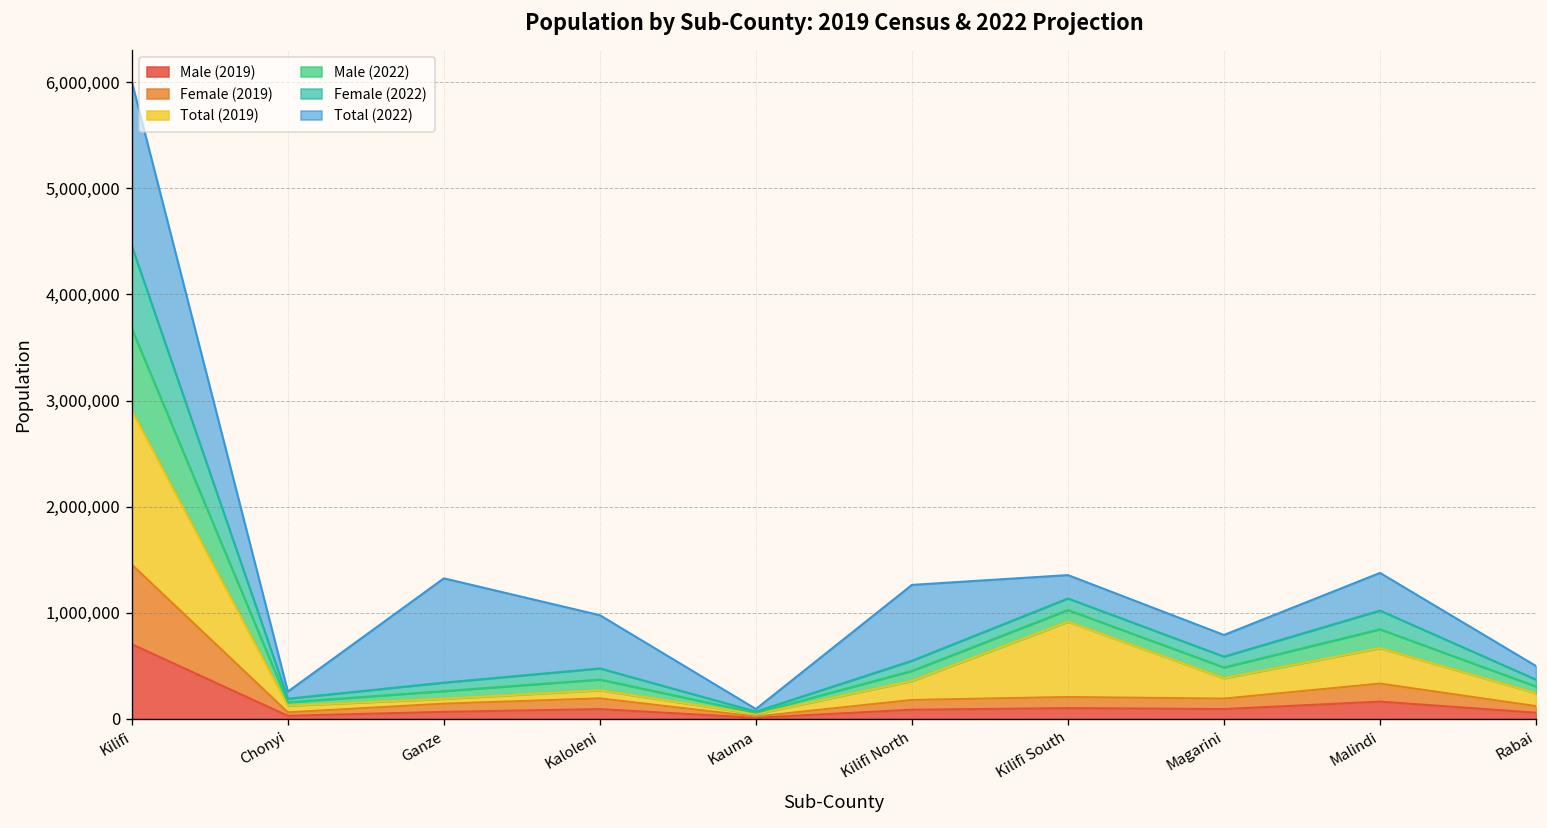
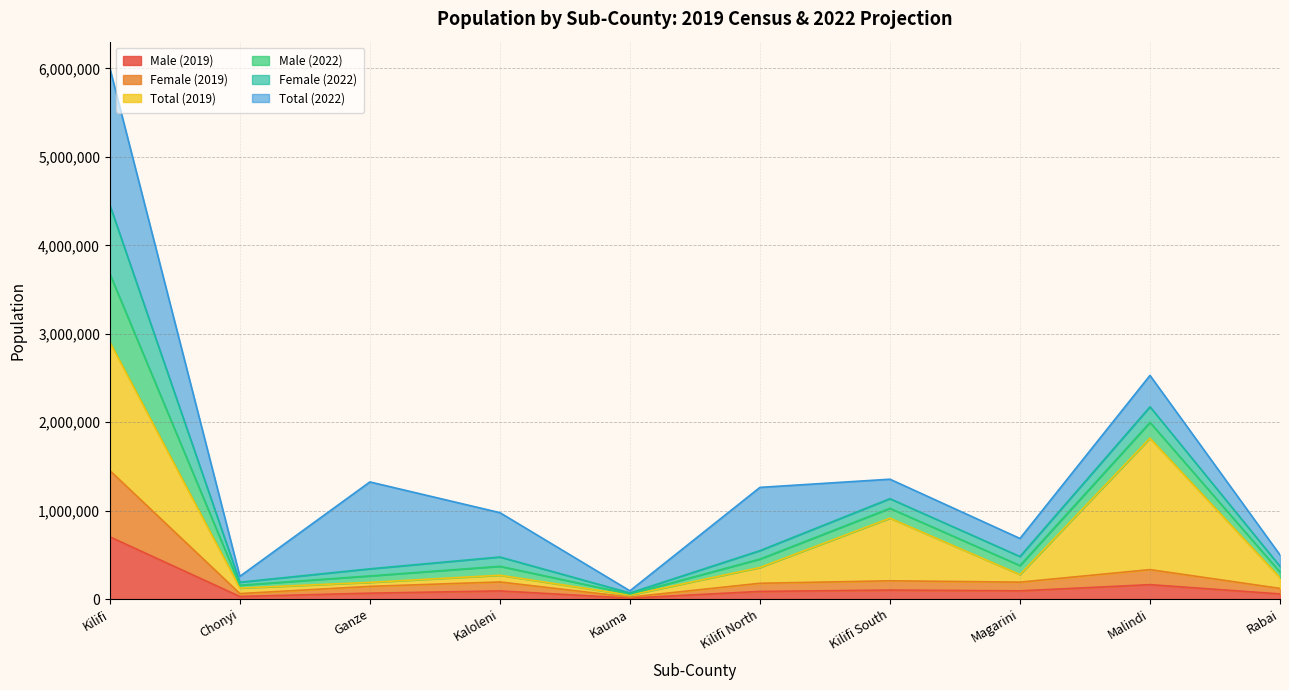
Total (2019), Magarini: 200,000 -> 100,000
Total (2019), Malindi: 300,000 -> 1,500,000
